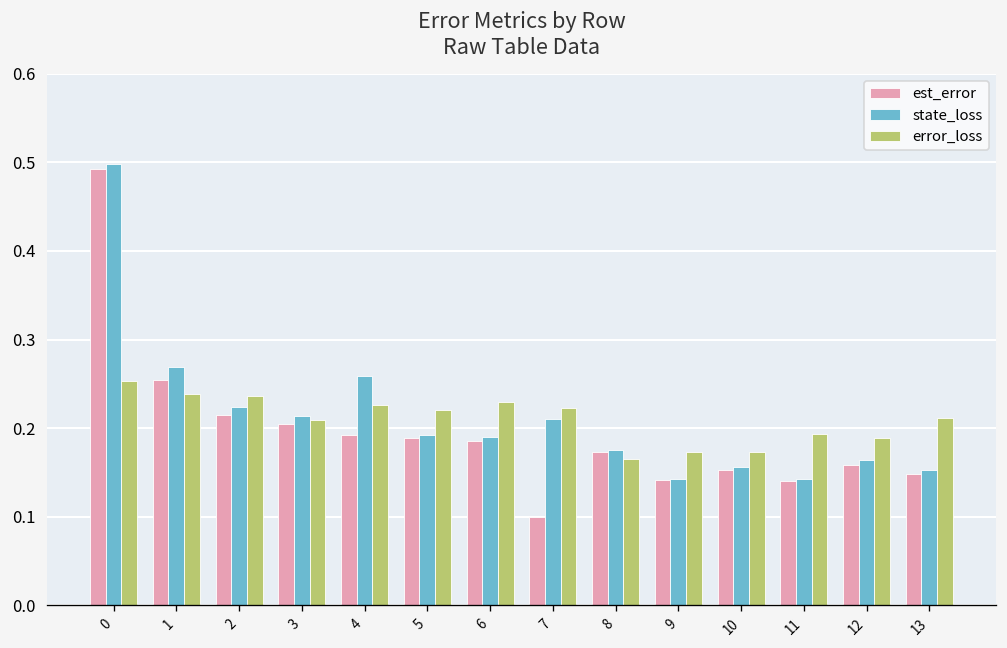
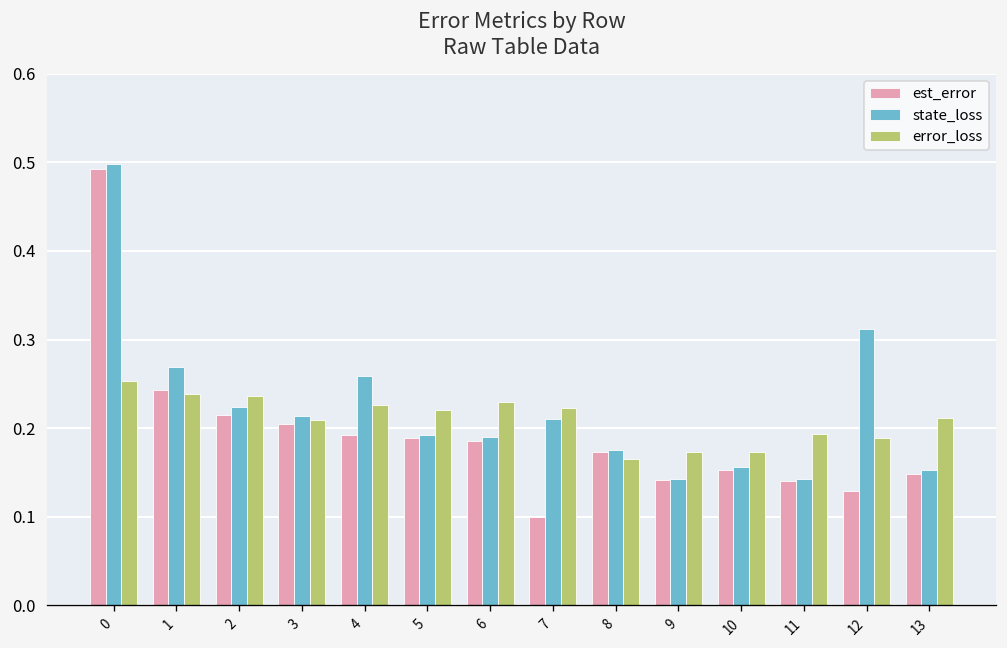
est_error, 1: 0.25 -> 0.24
est_error, 12: 0.16 -> 0.13
state_loss, 12: 0.16 -> 0.31
